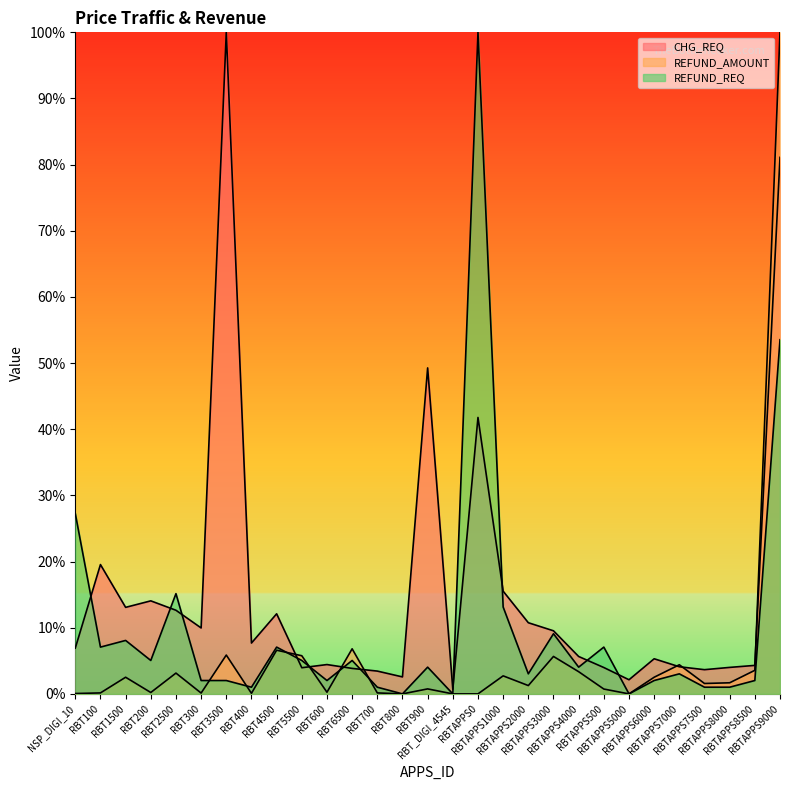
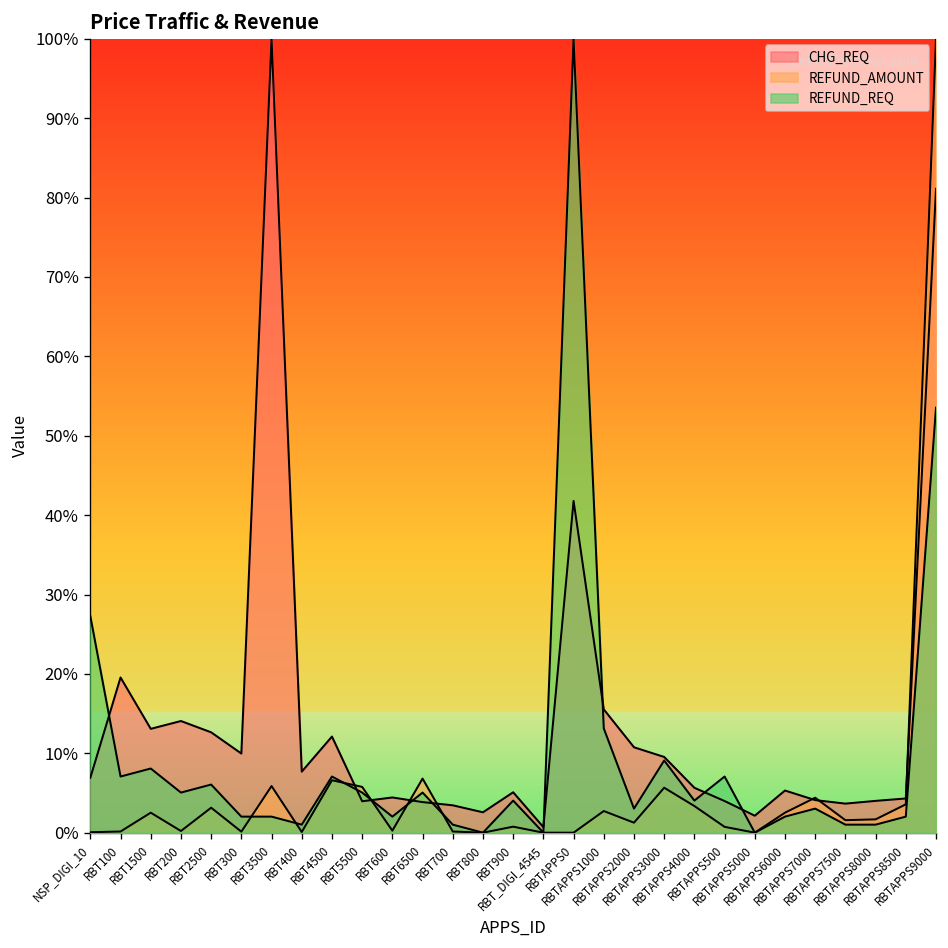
REFUND_REQ, RBT2500: 15% -> 6%
CHG_REQ, RBT900: 49% -> 5%
